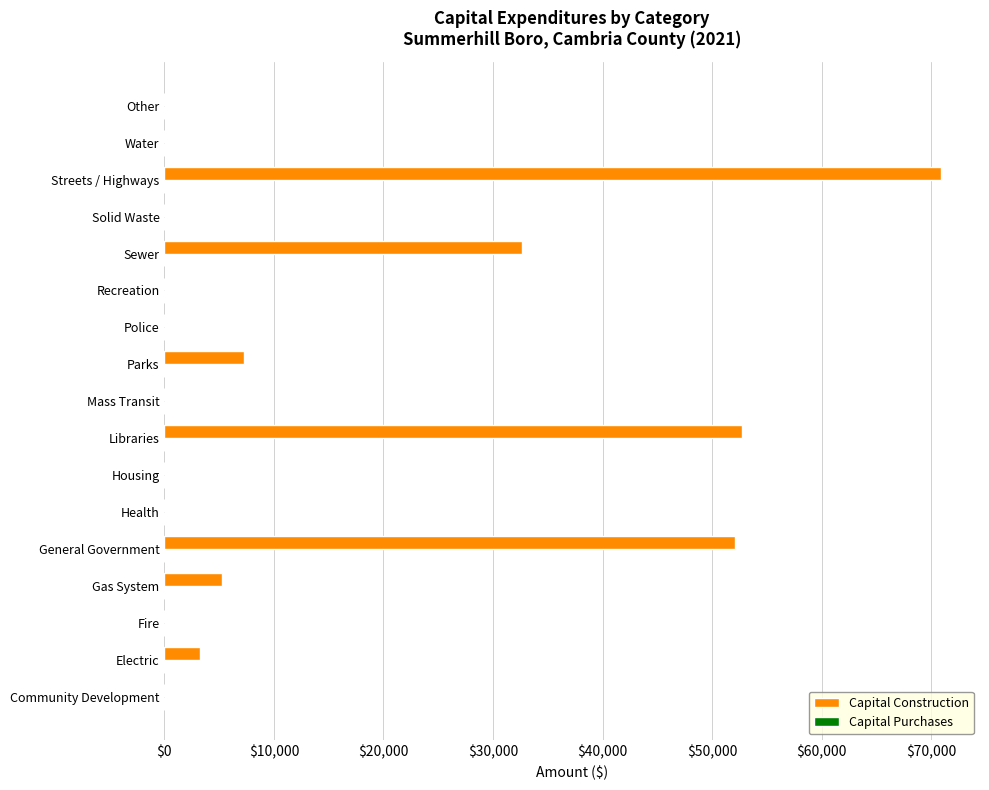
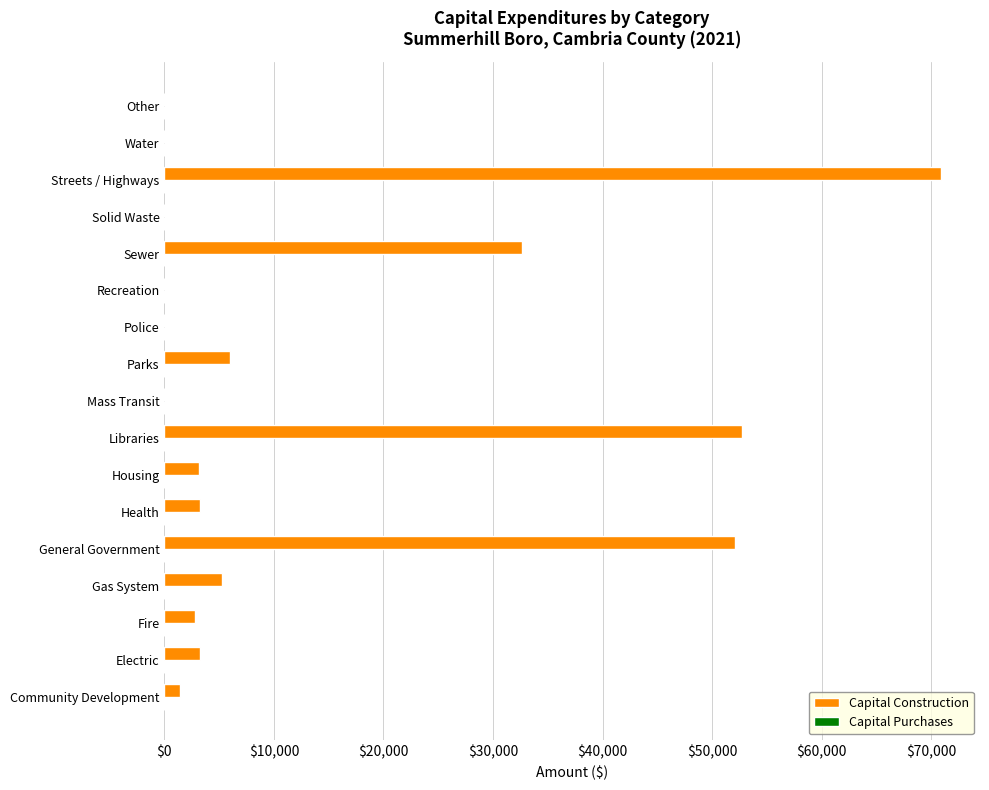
Capital Construction, Parks: $7,300 -> $6,000
Capital Construction, Housing: $0 -> $3,200
Capital Construction, Health: $0 -> $3,200
Capital Construction, Fire: $0 -> $2,800
Capital Construction, Community Development: $0 -> $1,400
